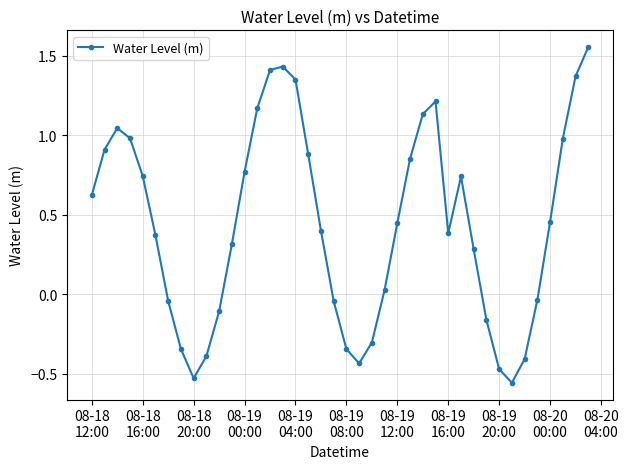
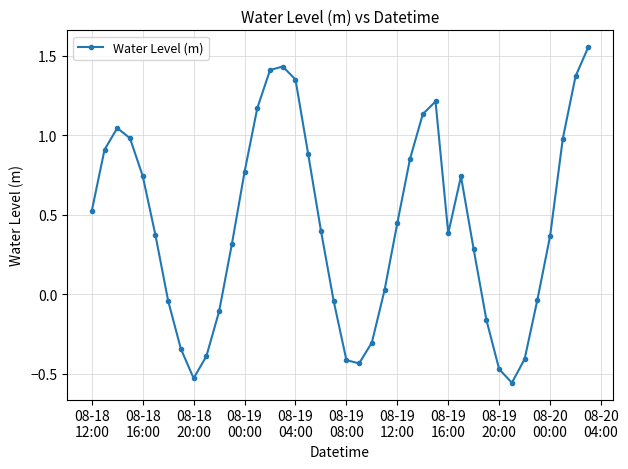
08-18 12:00: 0.62 -> 0.52
08-19 08:00: -0.34 -> -0.41
08-20 00:00: 0.45 -> 0.37
